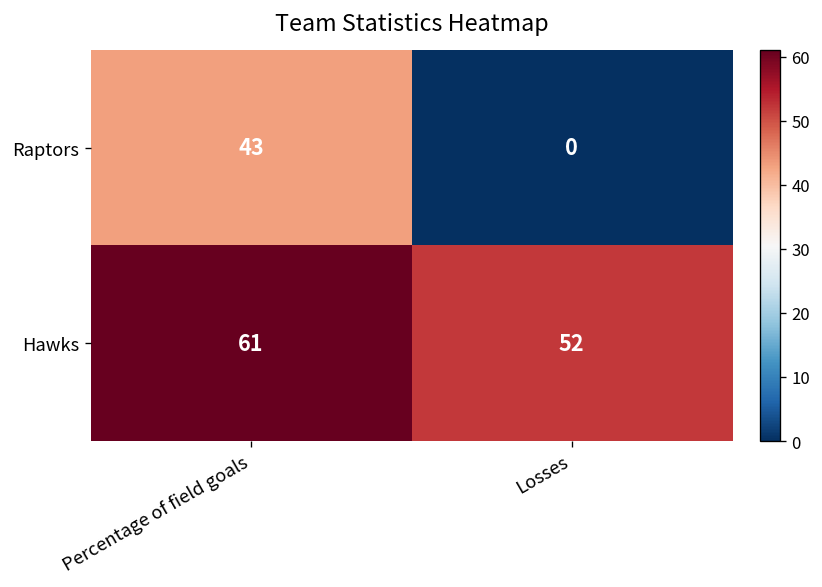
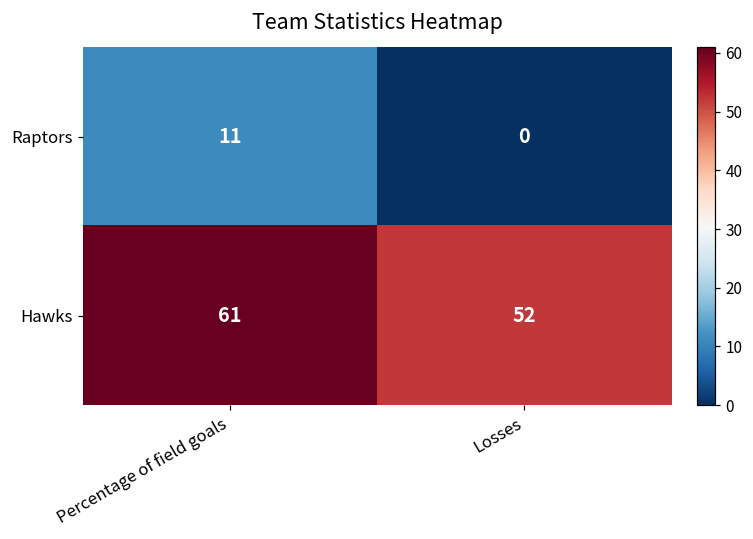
Raptors, Percentage of field goals: 43 -> 11
